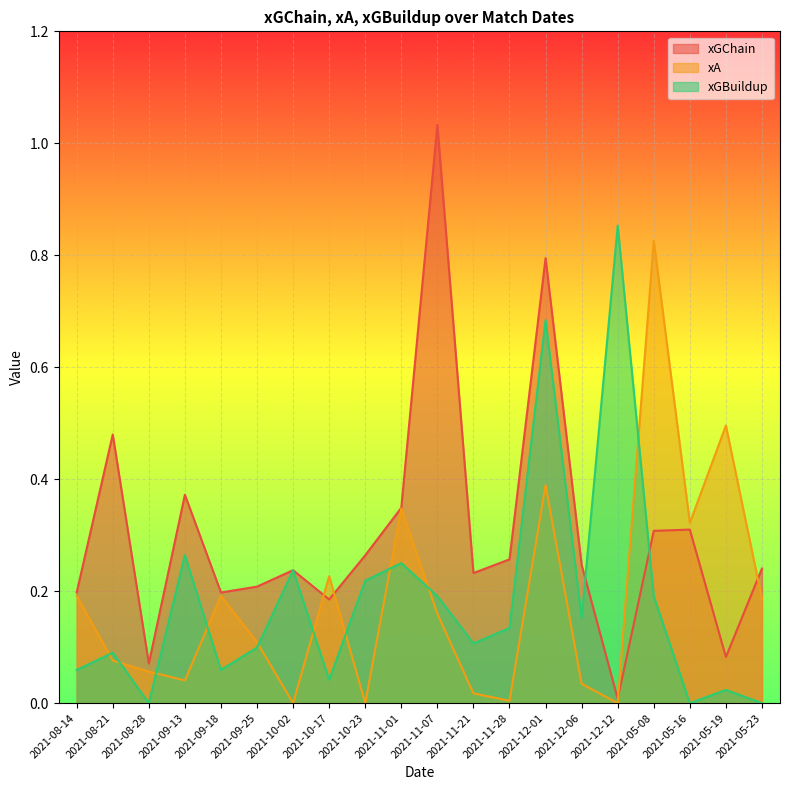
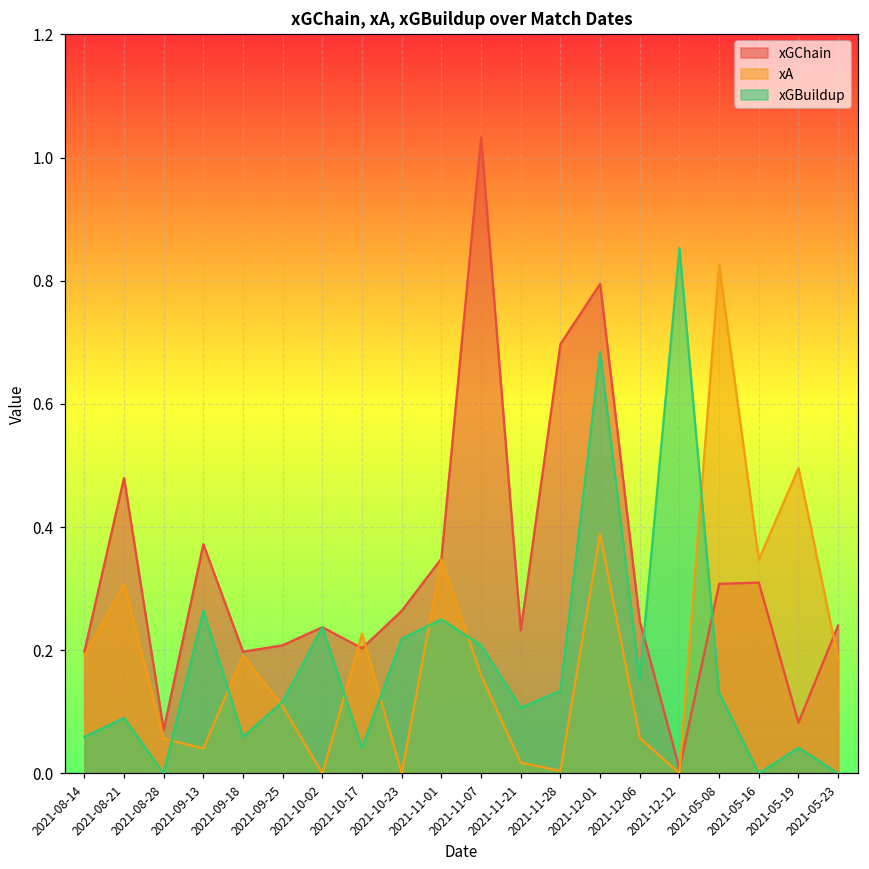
xA, 2021-08-21: 0.08 -> 0.31
xGBuildup, 2021-09-25: 0.10 -> 0.12
xGChain, 2021-10-17: 0.19 -> 0.20
xGBuildup, 2021-11-07: 0.19 -> 0.21
xGChain, 2021-11-28: 0.26 -> 0.70
xA, 2021-12-06: 0.03 -> 0.06
xGBuildup, 2021-05-08: 0.19 -> 0.13
xA, 2021-05-16: 0.32 -> 0.35
xGBuildup, 2021-05-19: 0.02 -> 0.04
